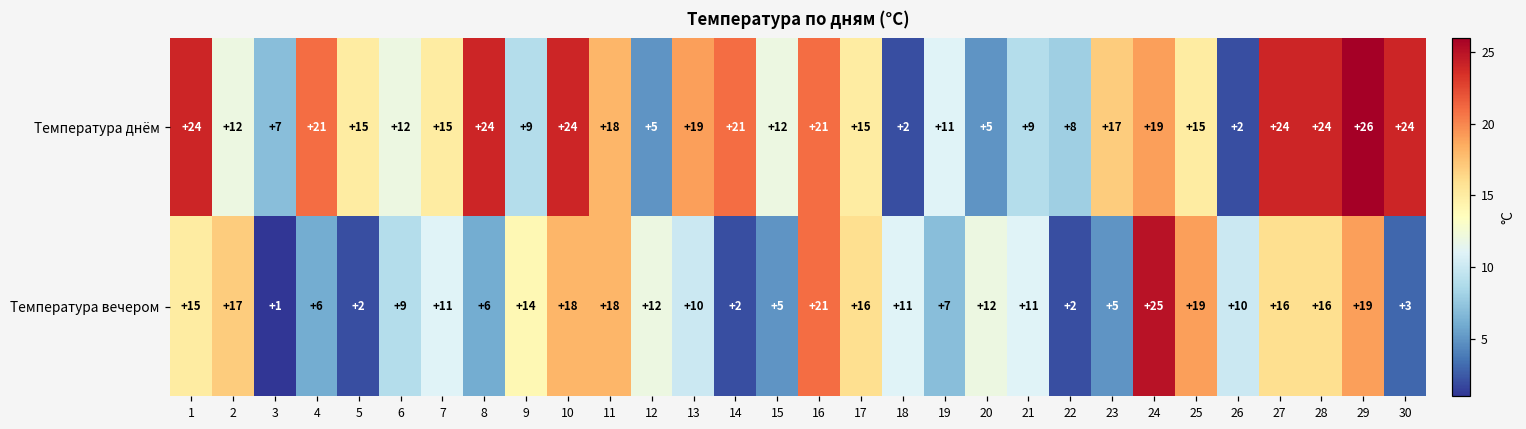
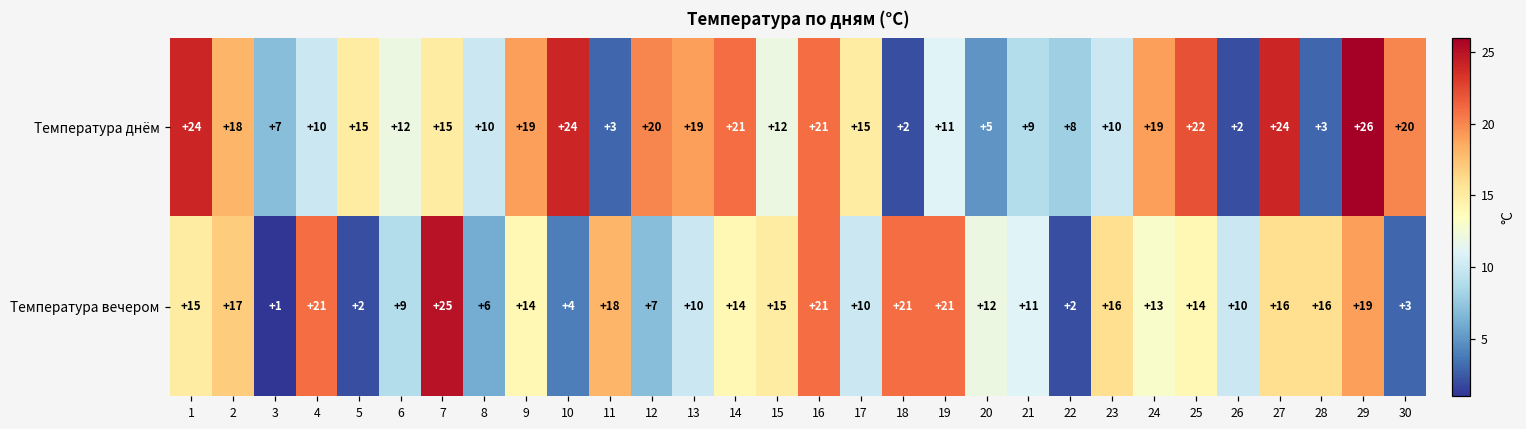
Температура днём, 2: +12 -> +18
Температура днём, 4: +21 -> +10
Температура днём, 8: +24 -> +10
Температура днём, 9: +9 -> +19
Температура днём, 11: +18 -> +3
Температура днём, 12: +5 -> +20
Температура днём, 23: +17 -> +10
Температура днём, 25: +15 -> +22
Температура днём, 28: +24 -> +3
Температура днём, 30: +24 -> +20
Температура вечером, 4: +6 -> +21
Температура вечером, 7: +11 -> +25
Температура вечером, 10: +18 -> +4
Температура вечером, 12: +12 -> +7
Температура вечером, 14: +2 -> +14
Температура вечером, 15: +5 -> +15
Температура вечером, 17: +16 -> +10
Температура вечером, 18: +11 -> +21
Температура вечером, 19: +7 -> +21
Температура вечером, 23: +5 -> +16
Температура вечером, 24: +25 -> +13
Температура вечером, 25: +19 -> +14
